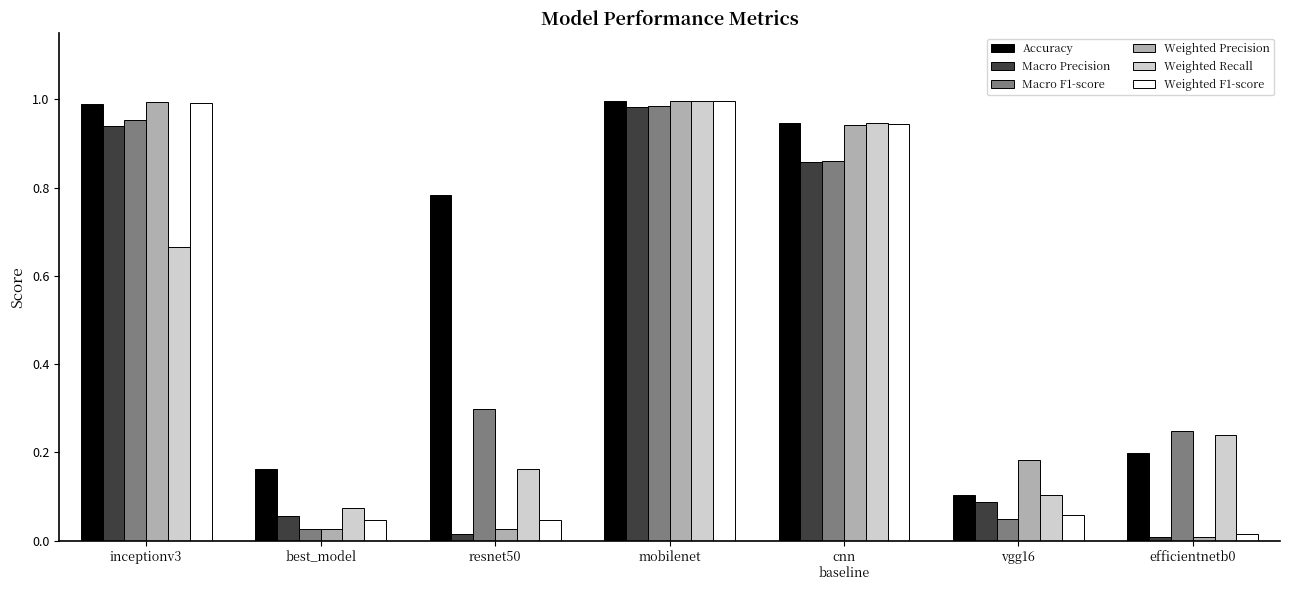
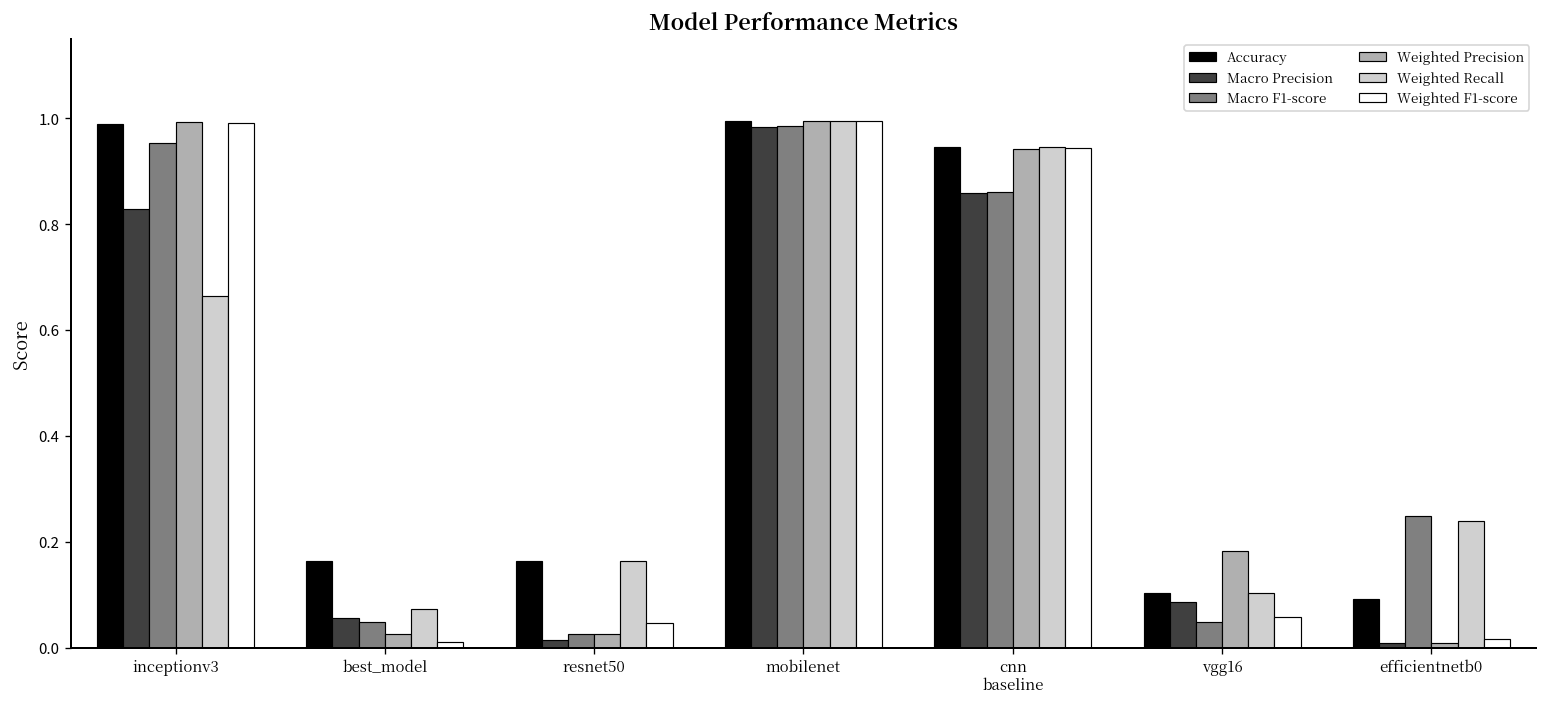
Macro Precision, inceptionv3: 0.94 -> 0.83
Macro F1-score, best_model: 0.03 -> 0.05
Weighted F1-score, best_model: 0.05 -> 0.01
Accuracy, resnet50: 0.78 -> 0.16
Macro F1-score, resnet50: 0.30 -> 0.03
Accuracy, efficientnetb0: 0.20 -> 0.09
